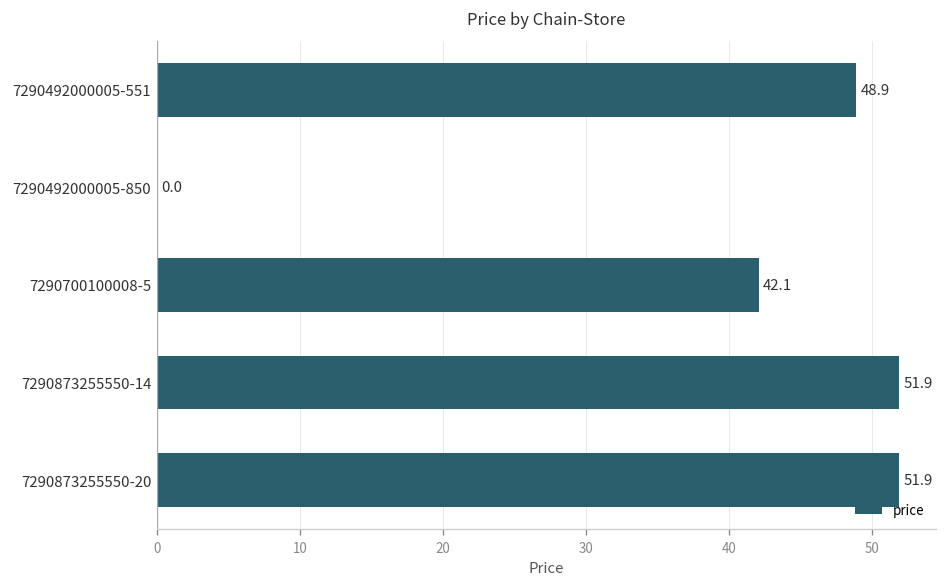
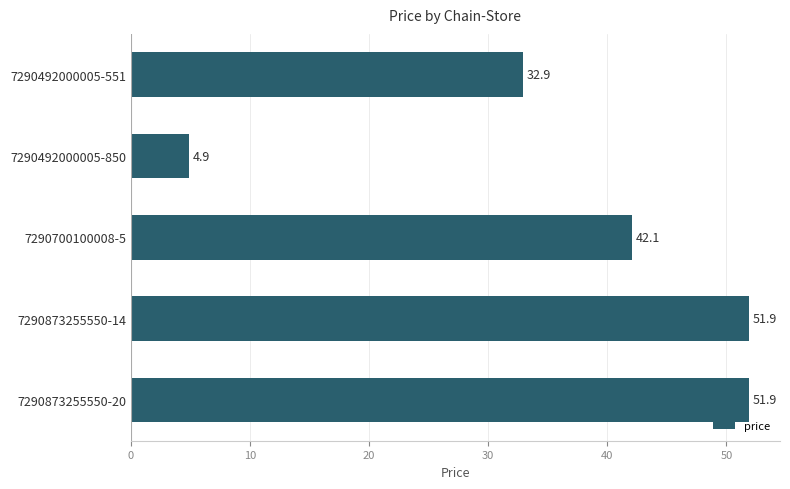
7290492000005-551: 48.9 -> 32.9
7290492000005-850: 0.0 -> 4.9
